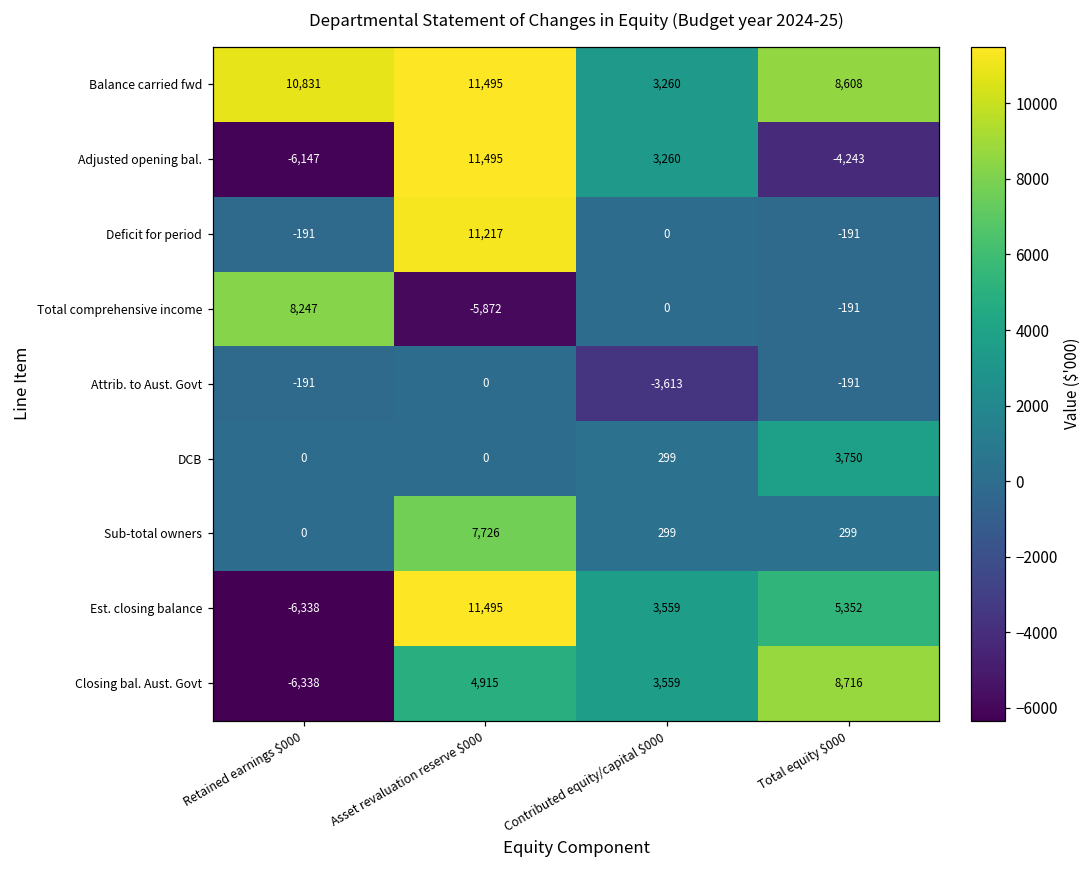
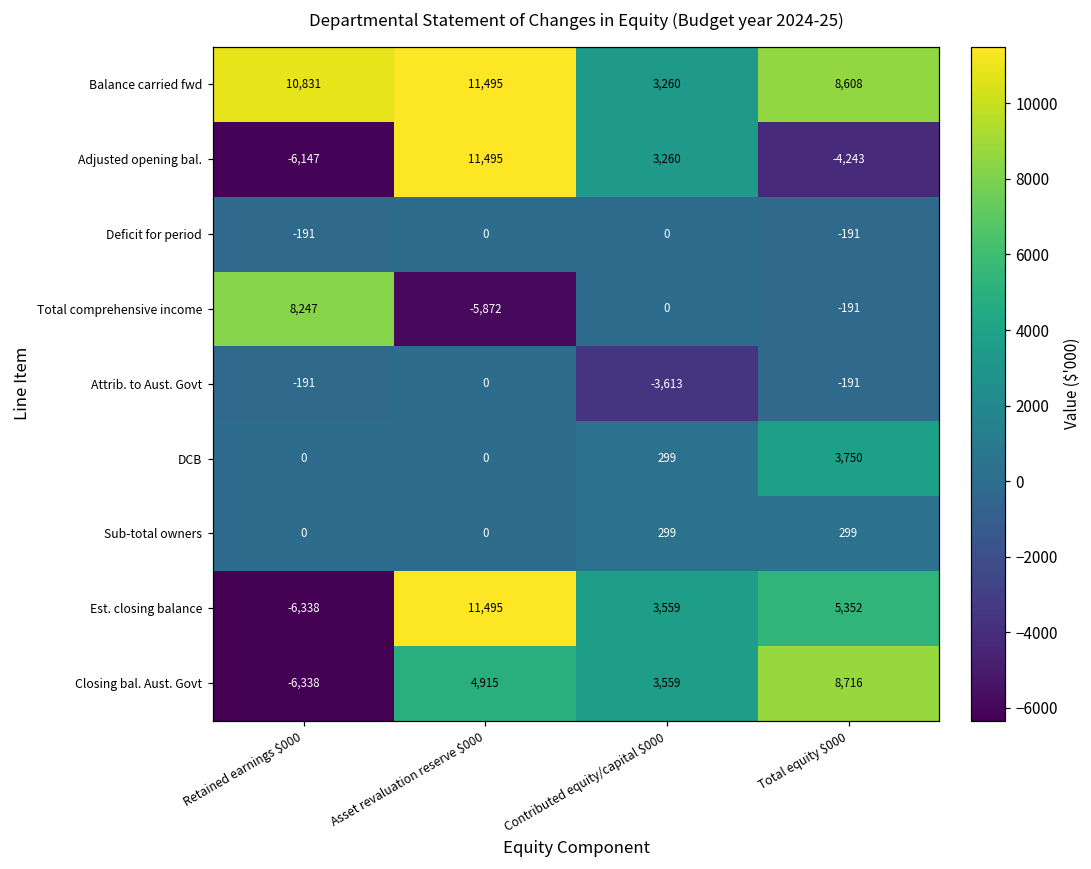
Deficit for period, Asset revaluation reserve $000: 11,217 -> 0
Sub-total owners, Asset revaluation reserve $000: 7,726 -> 0
